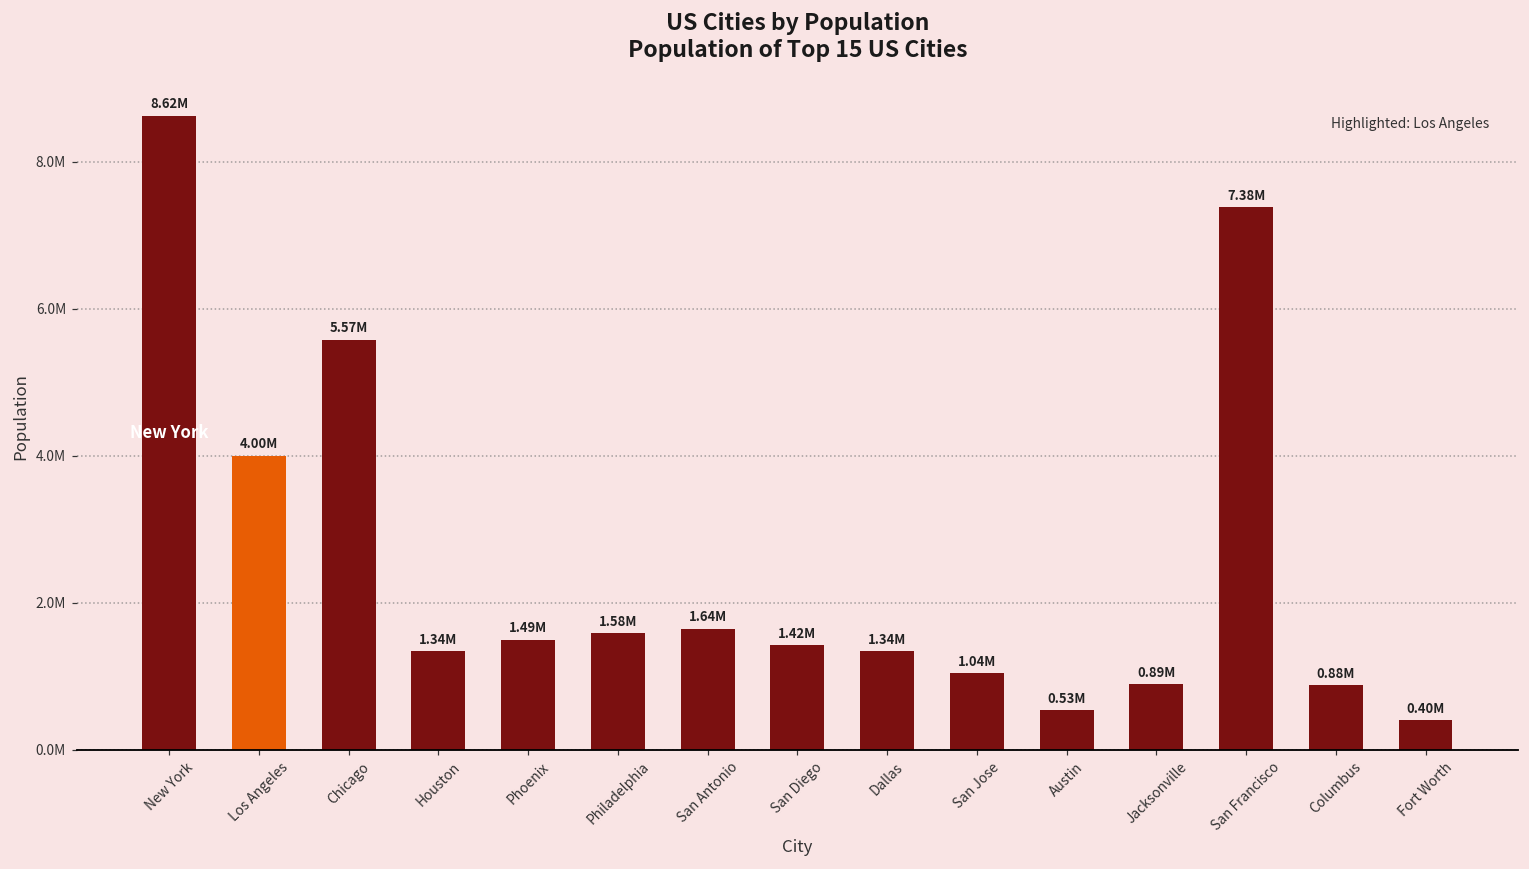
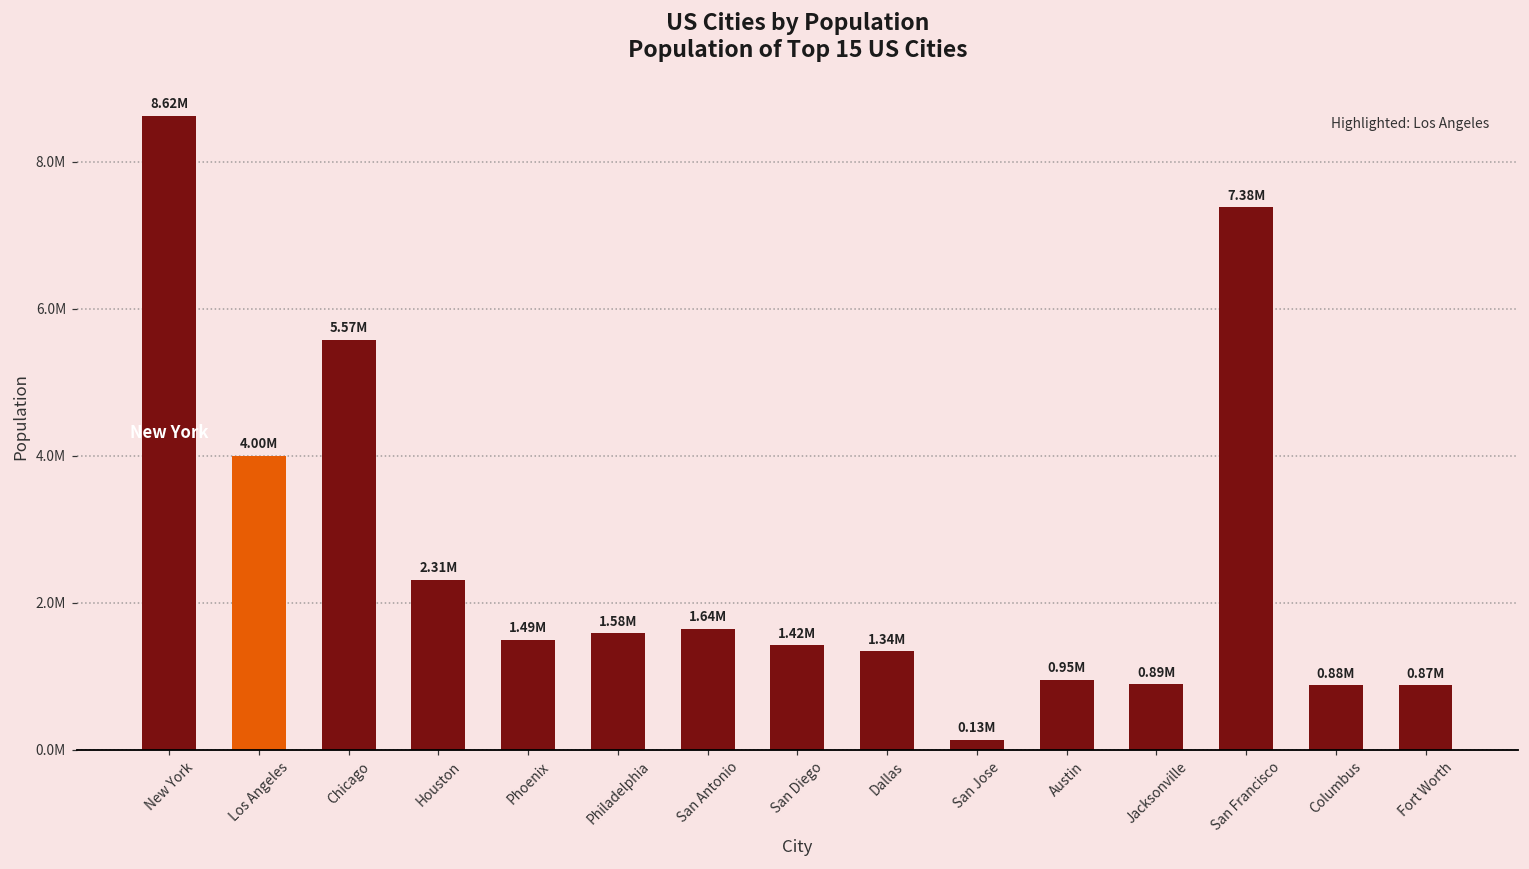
Houston: 1.34M -> 2.31M
San Jose: 1.04M -> 0.13M
Austin: 0.53M -> 0.95M
Fort Worth: 0.40M -> 0.87M
